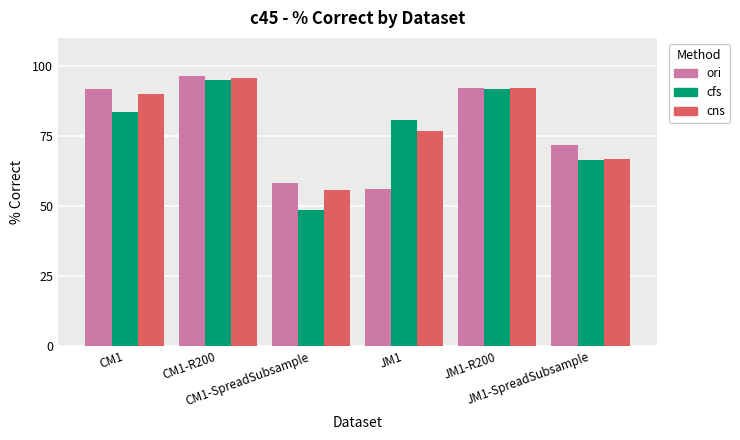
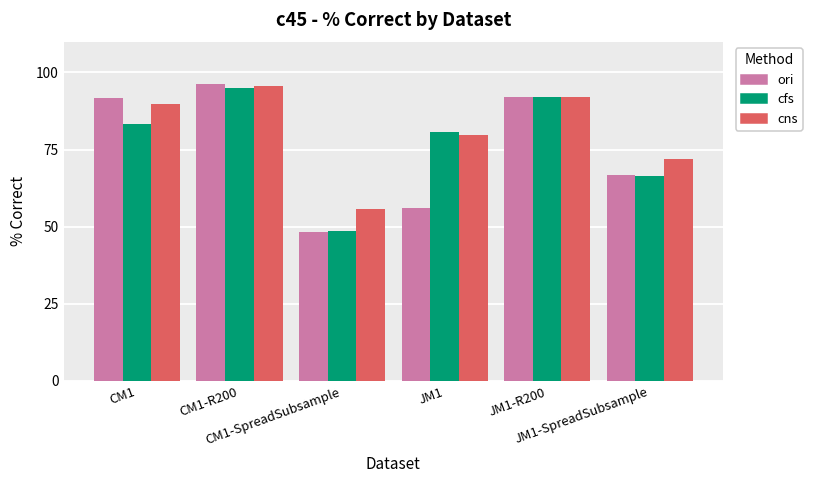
ori, CM1-SpreadSubsample: 58 -> 48
cns, JM1: 77 -> 80
ori, JM1-SpreadSubsample: 72 -> 67
cns, JM1-SpreadSubsample: 67 -> 72
